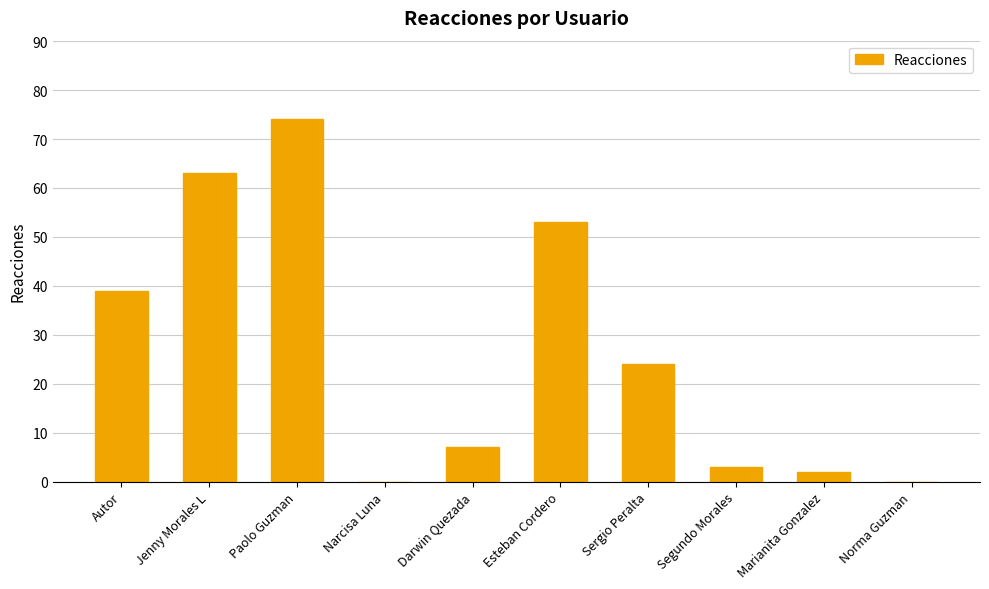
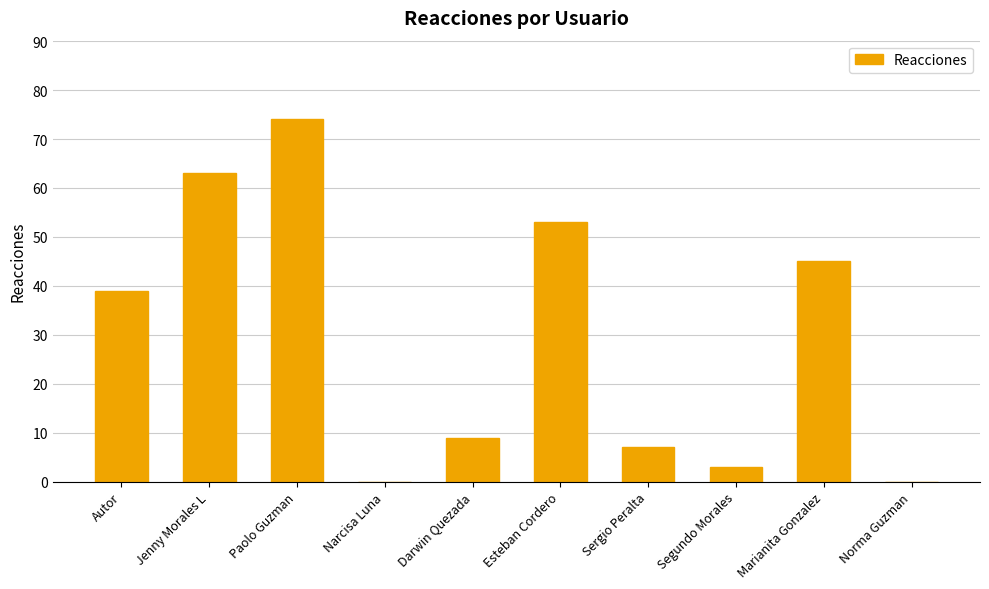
Darwin Quezada: 7 -> 9
Sergio Peralta: 24 -> 7
Marianita Gonzalez: 2 -> 45
